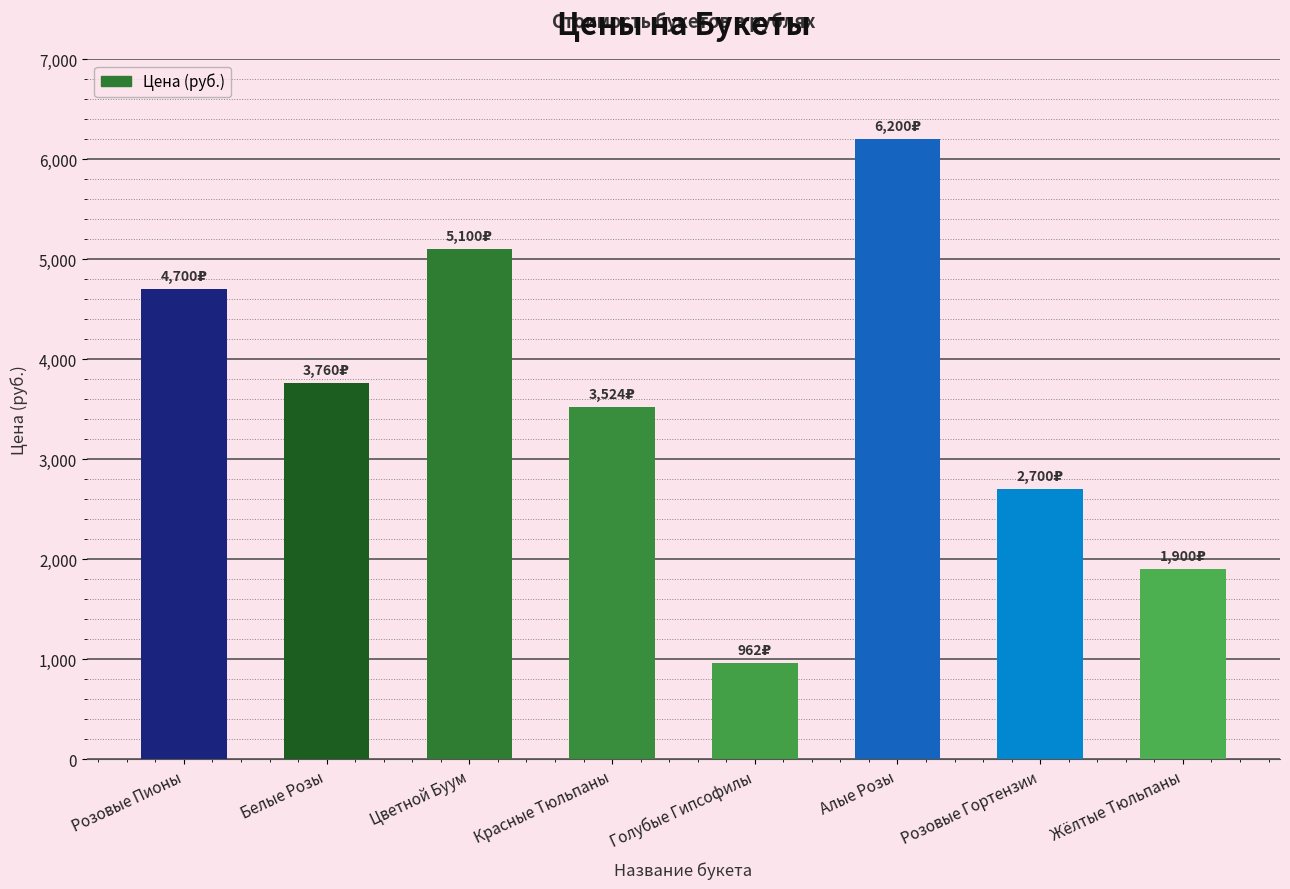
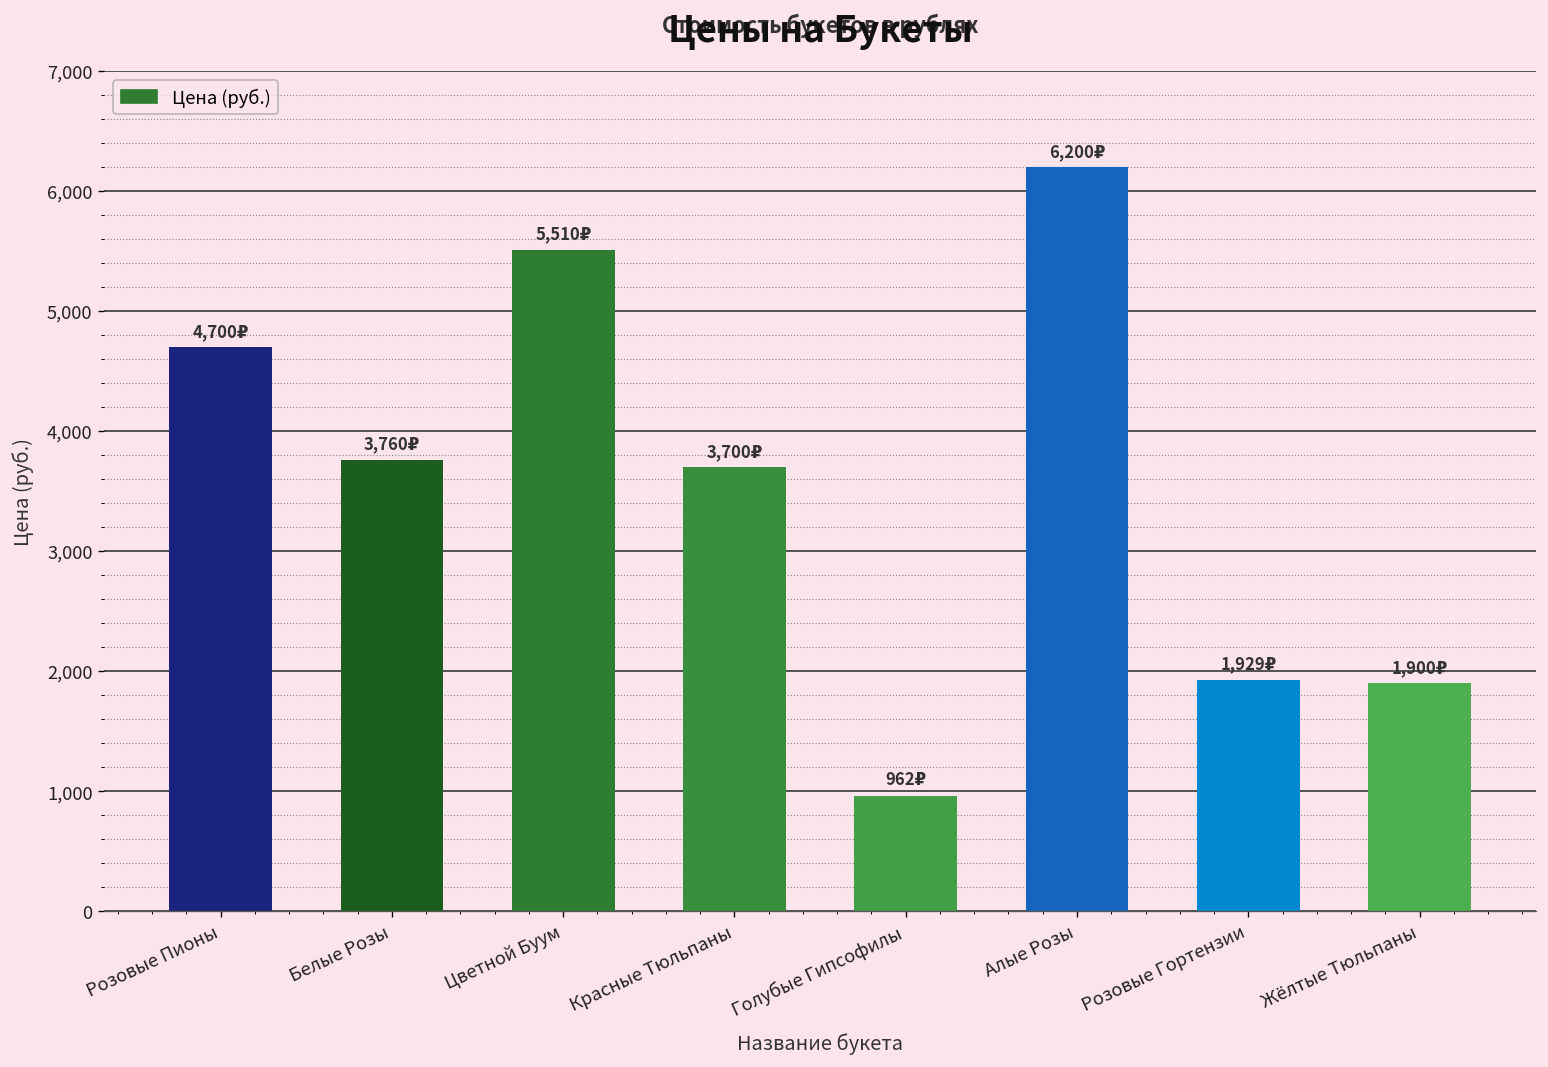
Цветной Буум: 5,100₽ -> 5,510₽
Красные Тюльпаны: 3,524₽ -> 3,700₽
Розовые Гортензии: 2,700₽ -> 1,929₽
